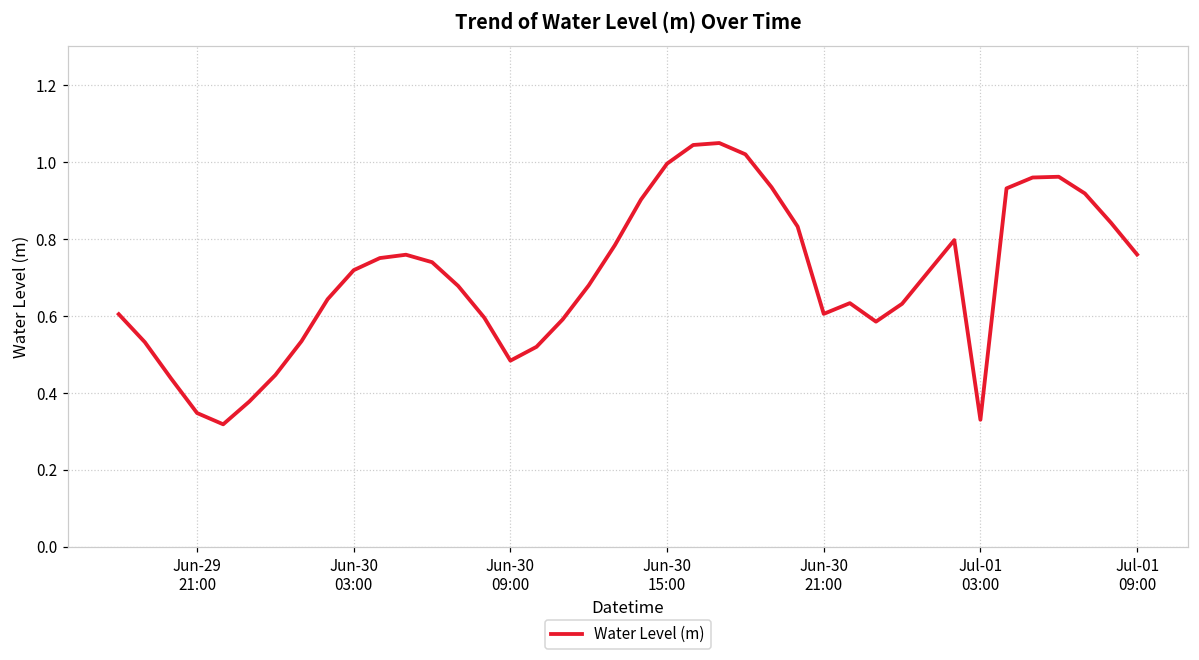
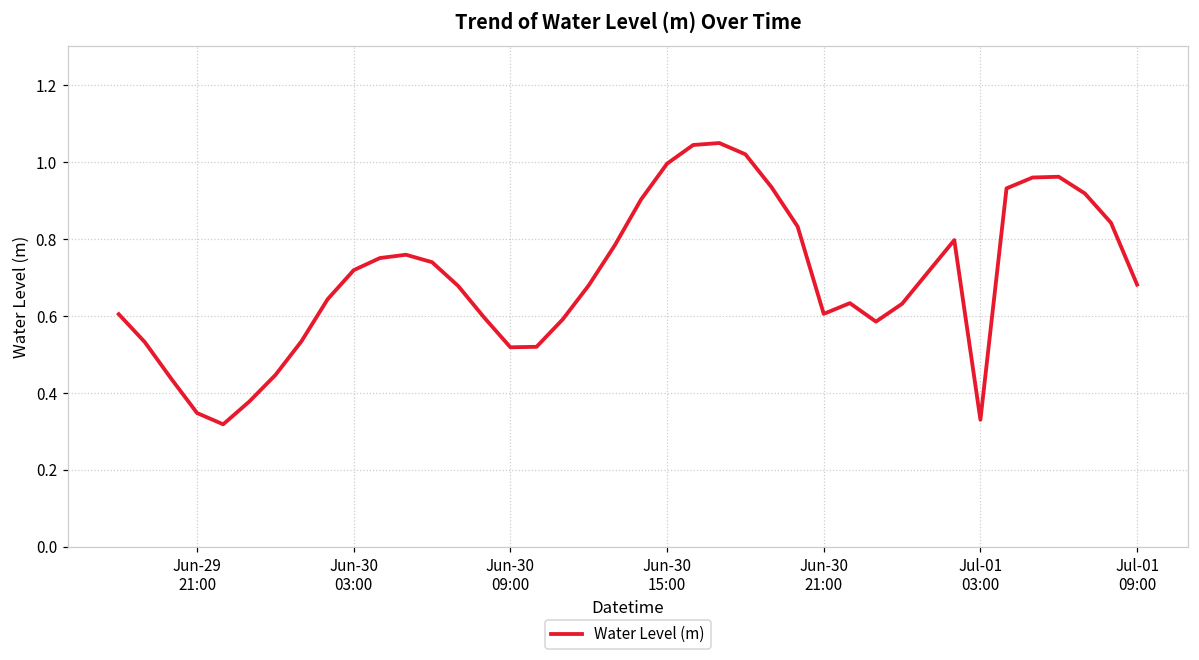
Jun-30 09:00: 0.48 -> 0.52
Jul-01 09:00: 0.76 -> 0.68
